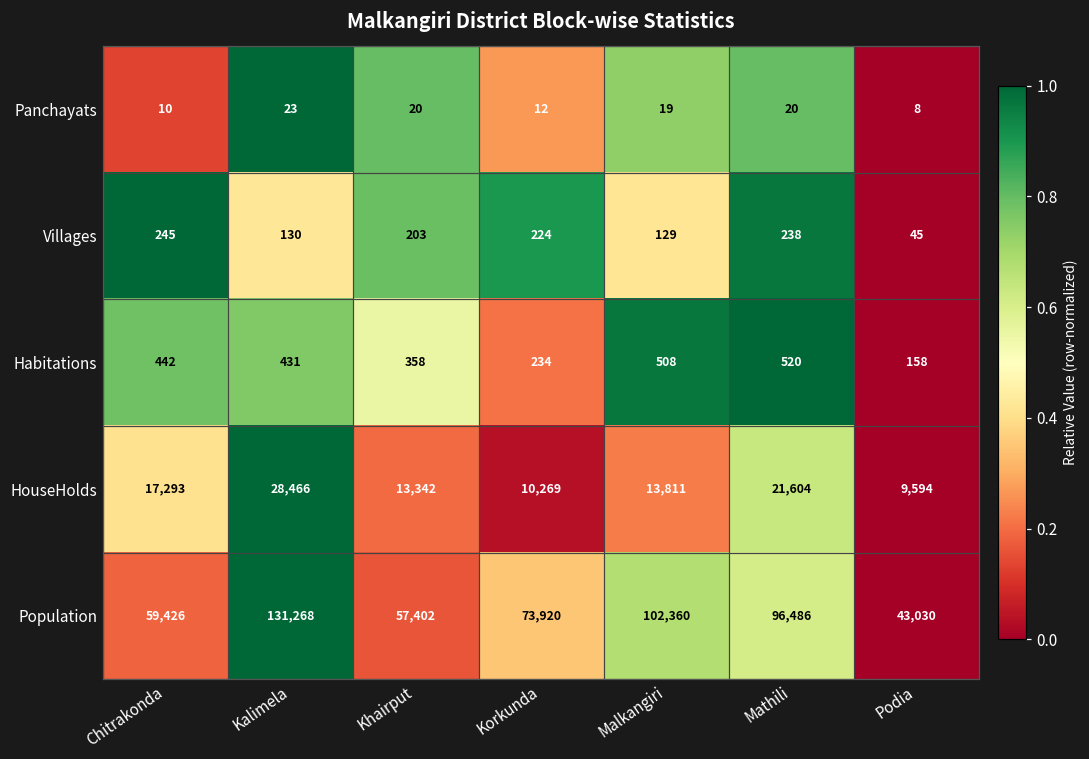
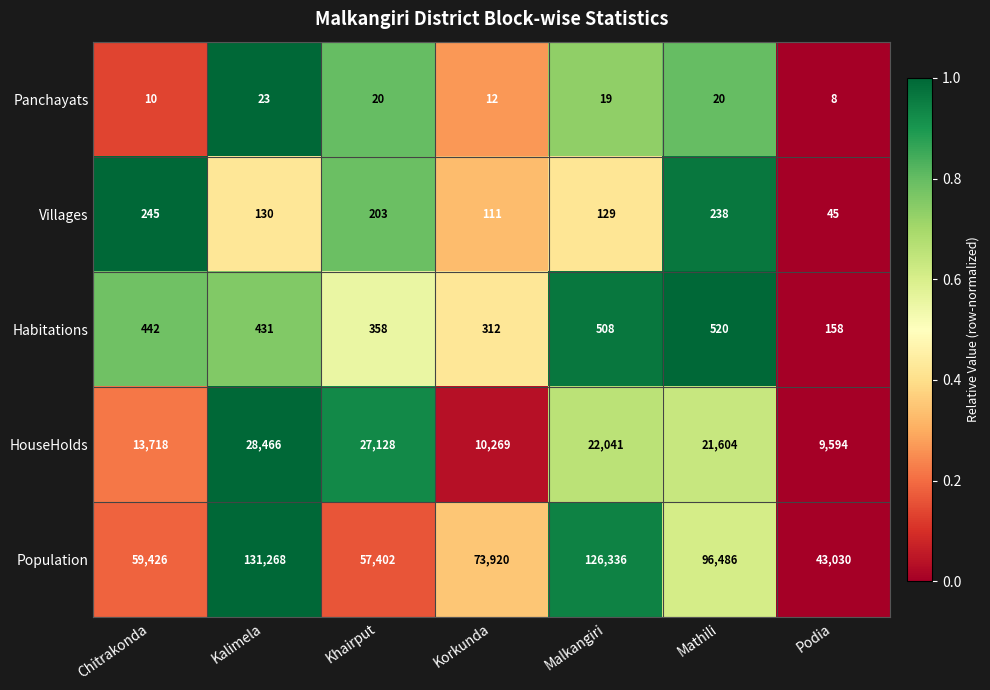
Villages, Korkunda: 224 -> 111
Habitations, Korkunda: 234 -> 312
HouseHolds, Chitrakonda: 17,293 -> 13,718
HouseHolds, Khairput: 13,342 -> 27,128
HouseHolds, Malkangiri: 13,811 -> 22,041
Population, Malkangiri: 102,360 -> 126,336
